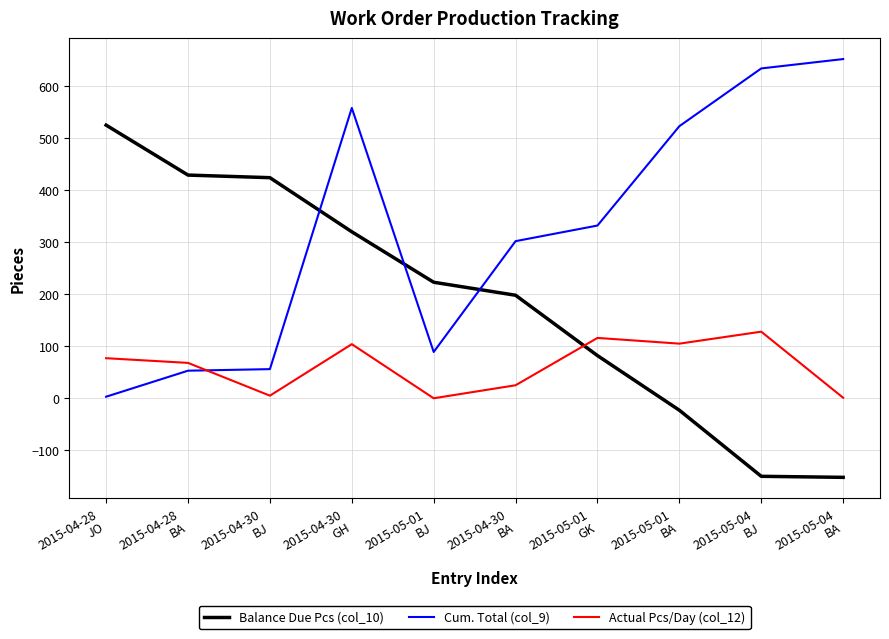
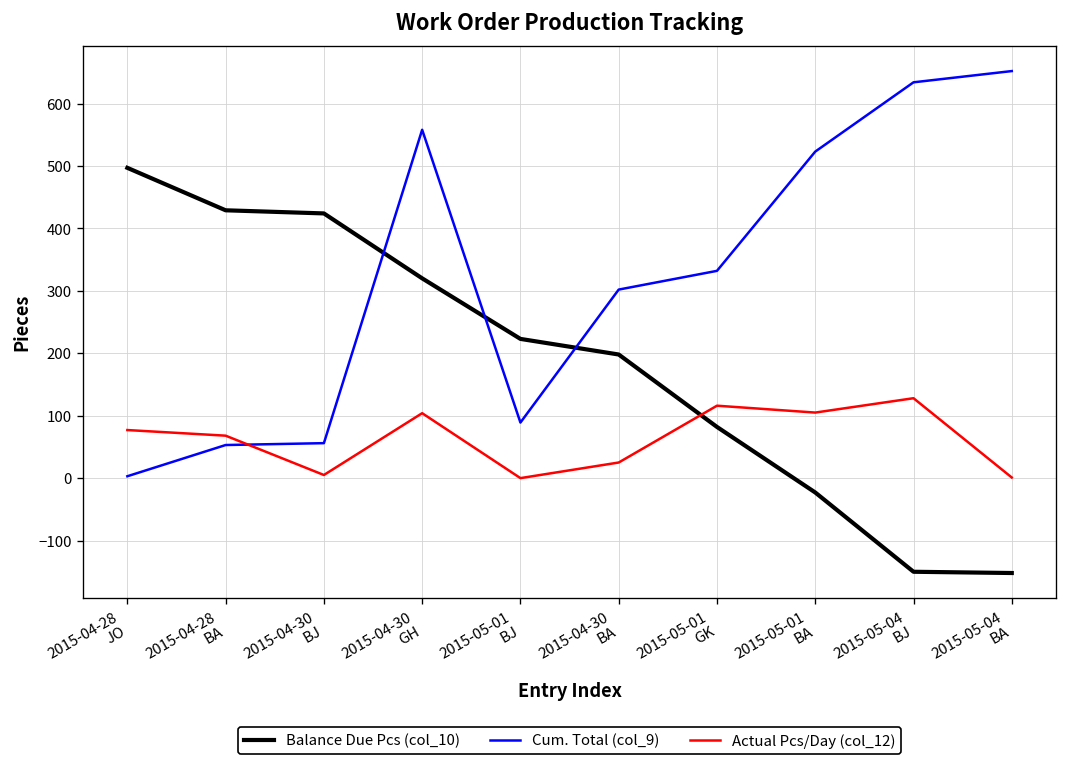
Balance Due Pcs (col_10), 2015-04-28 JO: 530 -> 500
